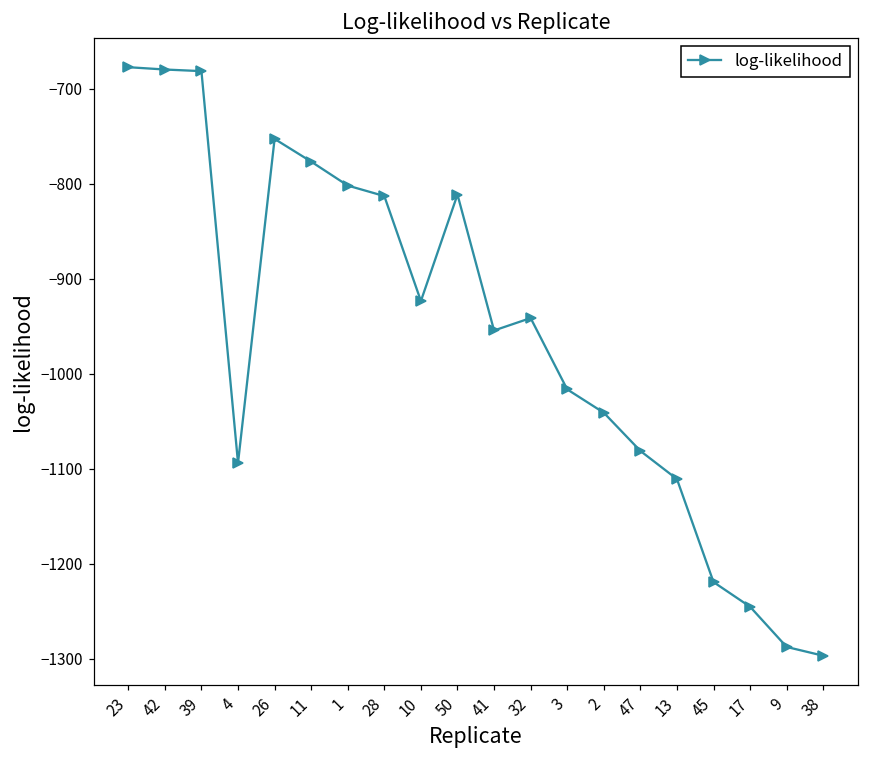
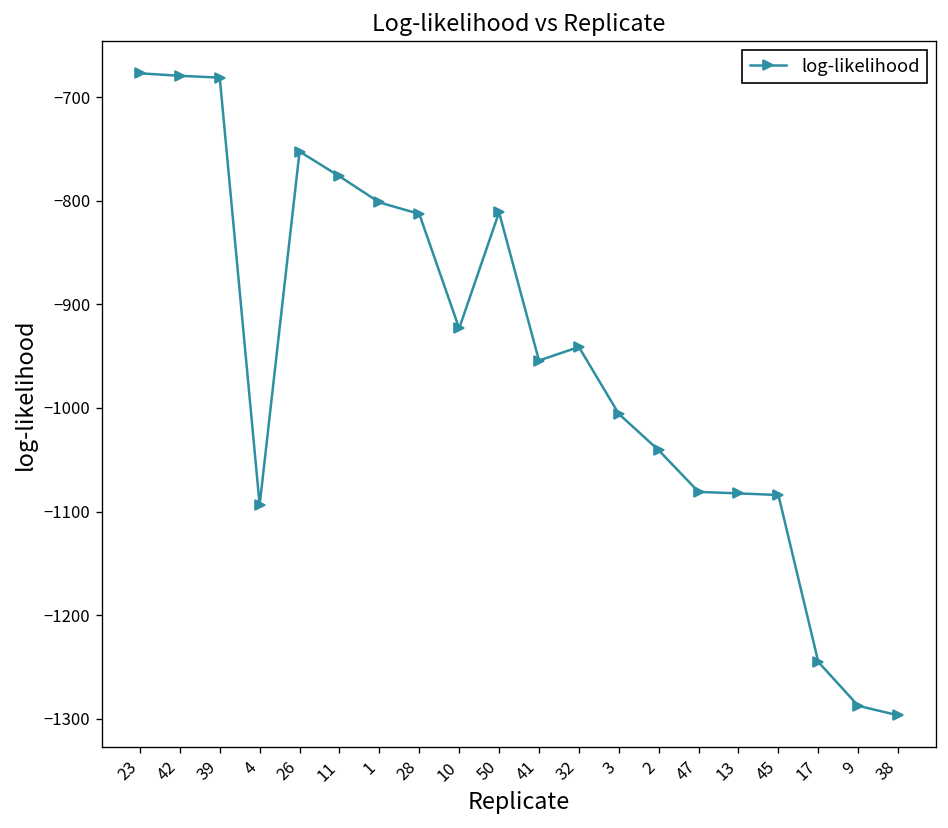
3: -1020 -> -1010
13: -1110 -> -1080
45: -1220 -> -1080
